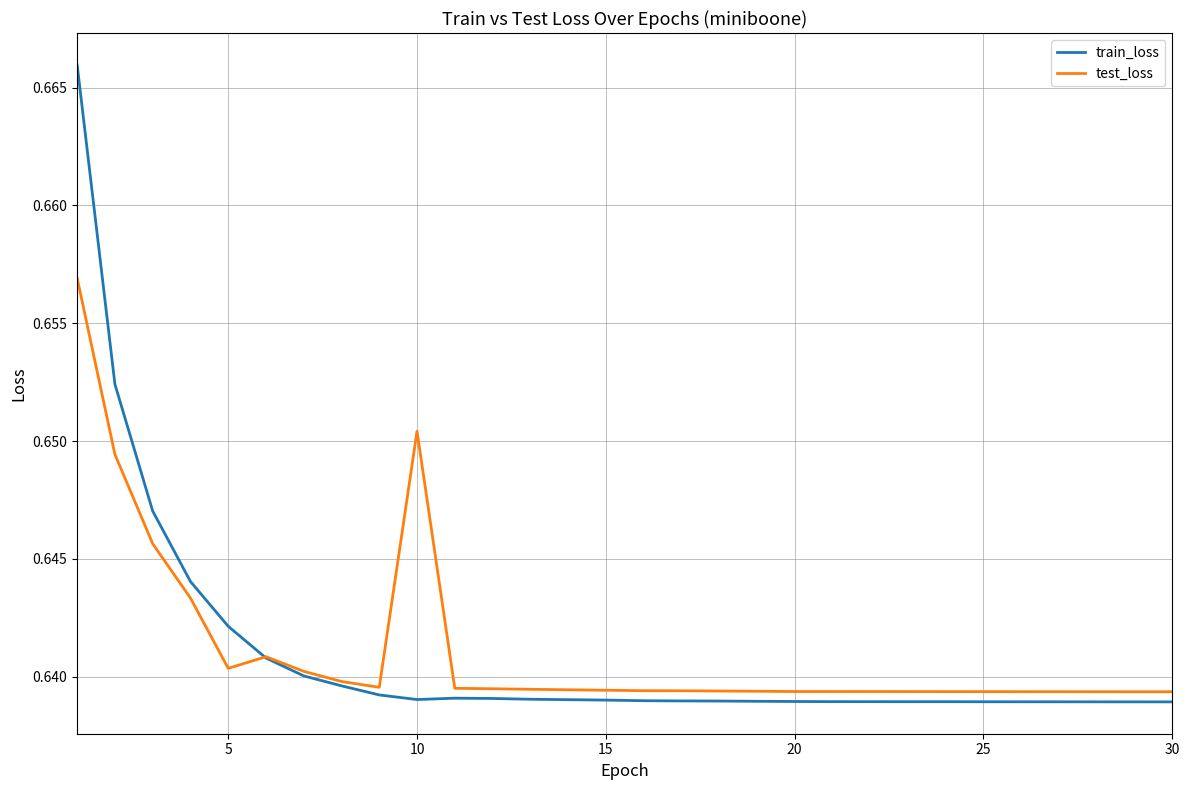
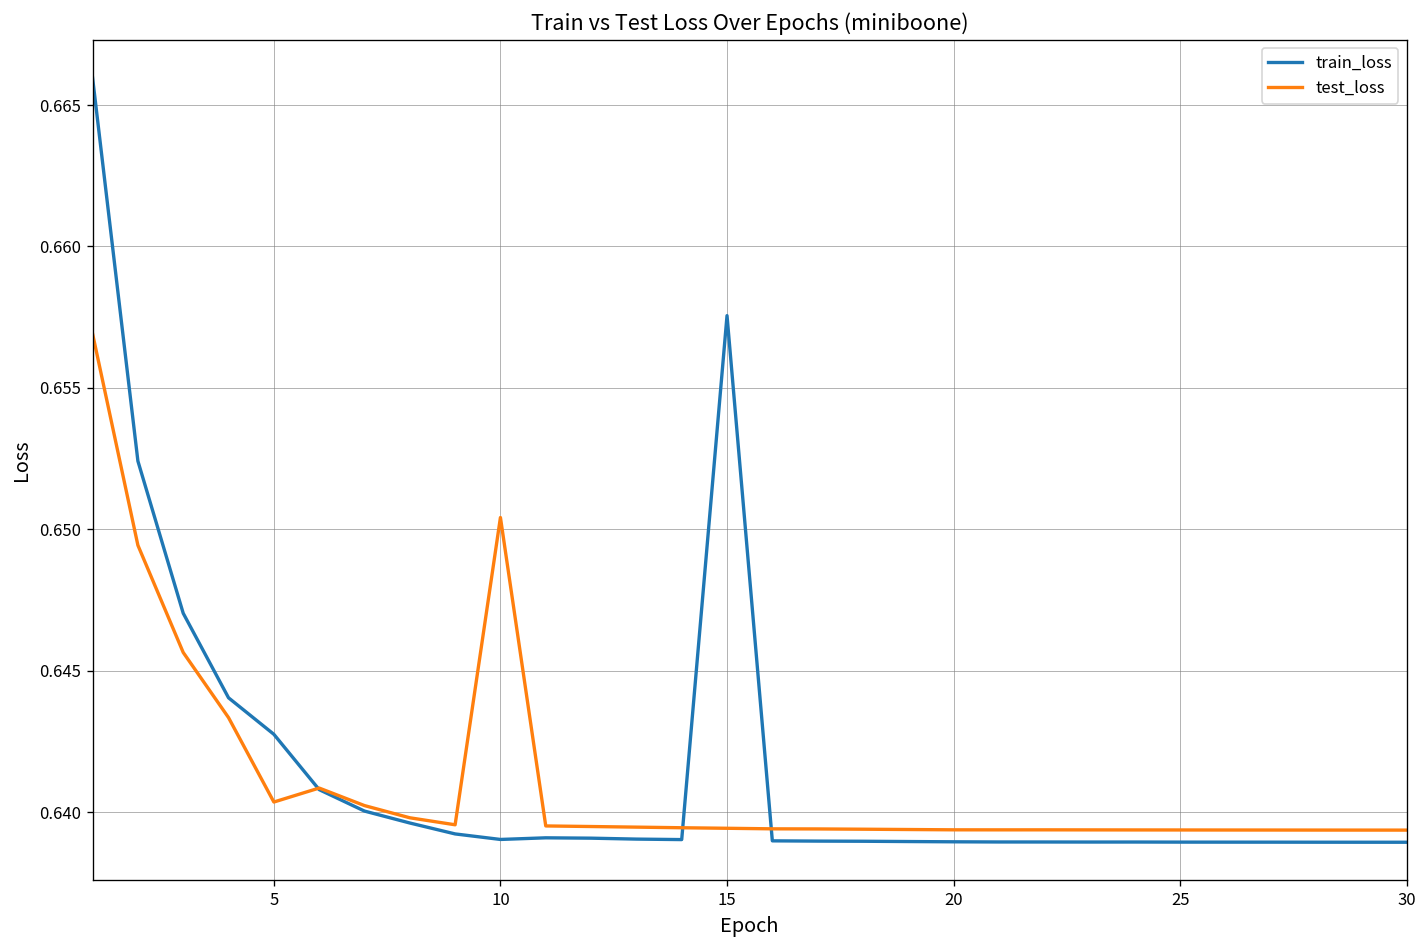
train_loss, 5: 0.6421 -> 0.6427
train_loss, 15: 0.6390 -> 0.6576
